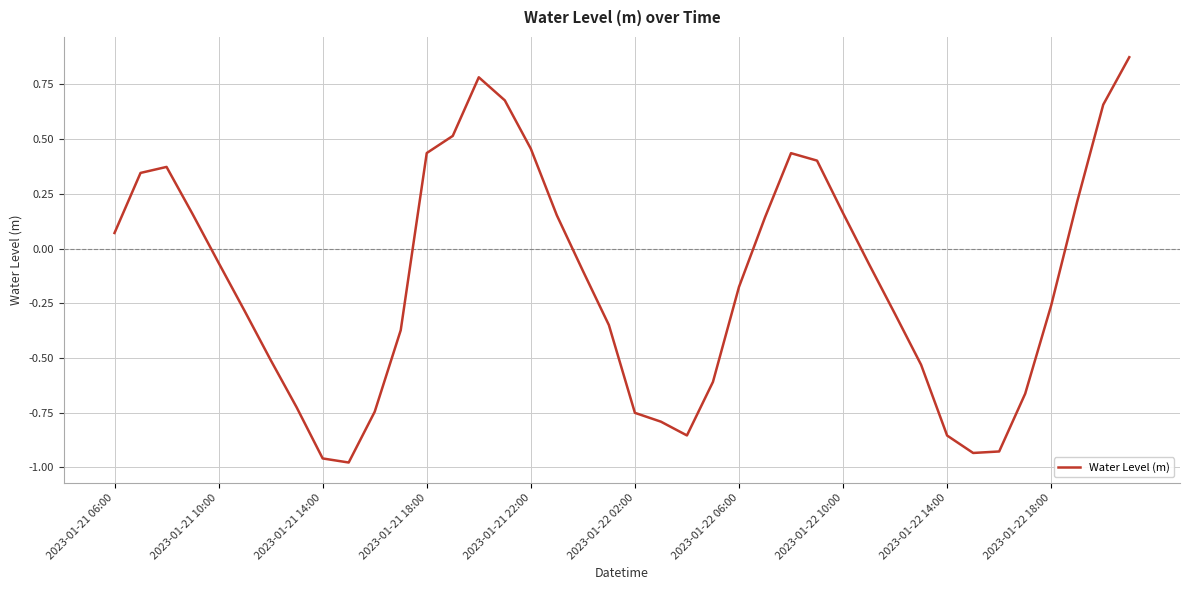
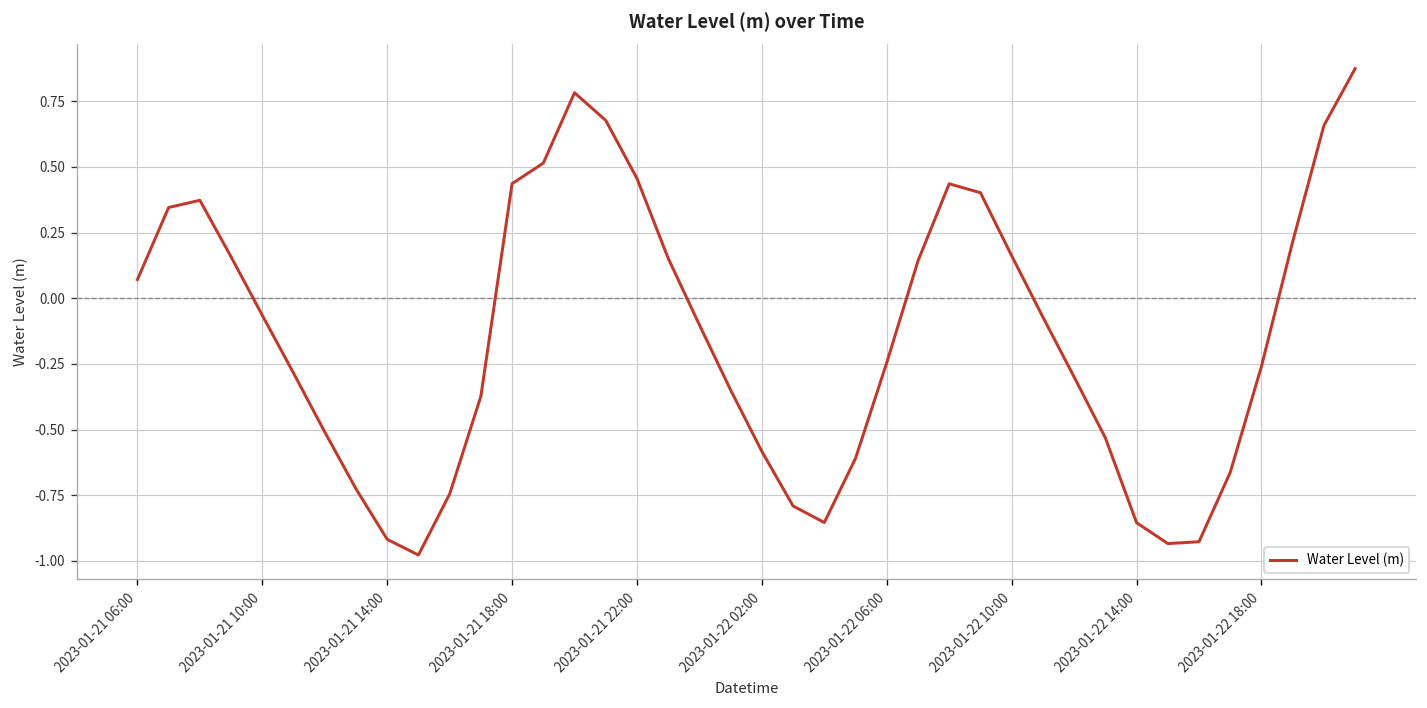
2023-01-21 14:00: -0.96 -> -0.92
2023-01-22 02:00: -0.75 -> -0.58
2023-01-22 06:00: -0.18 -> -0.25
